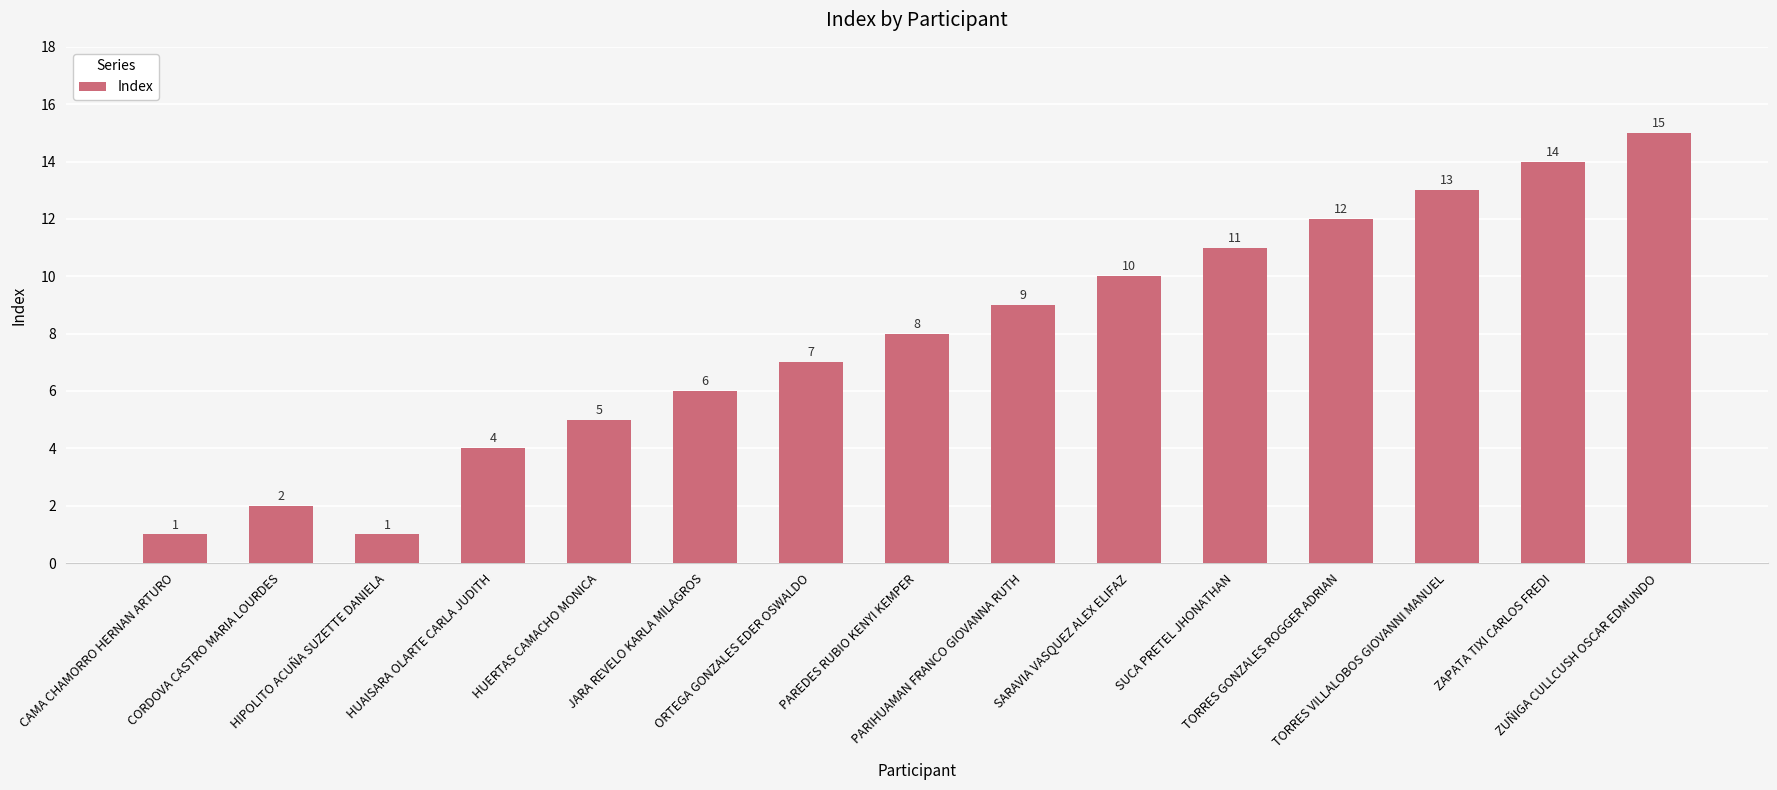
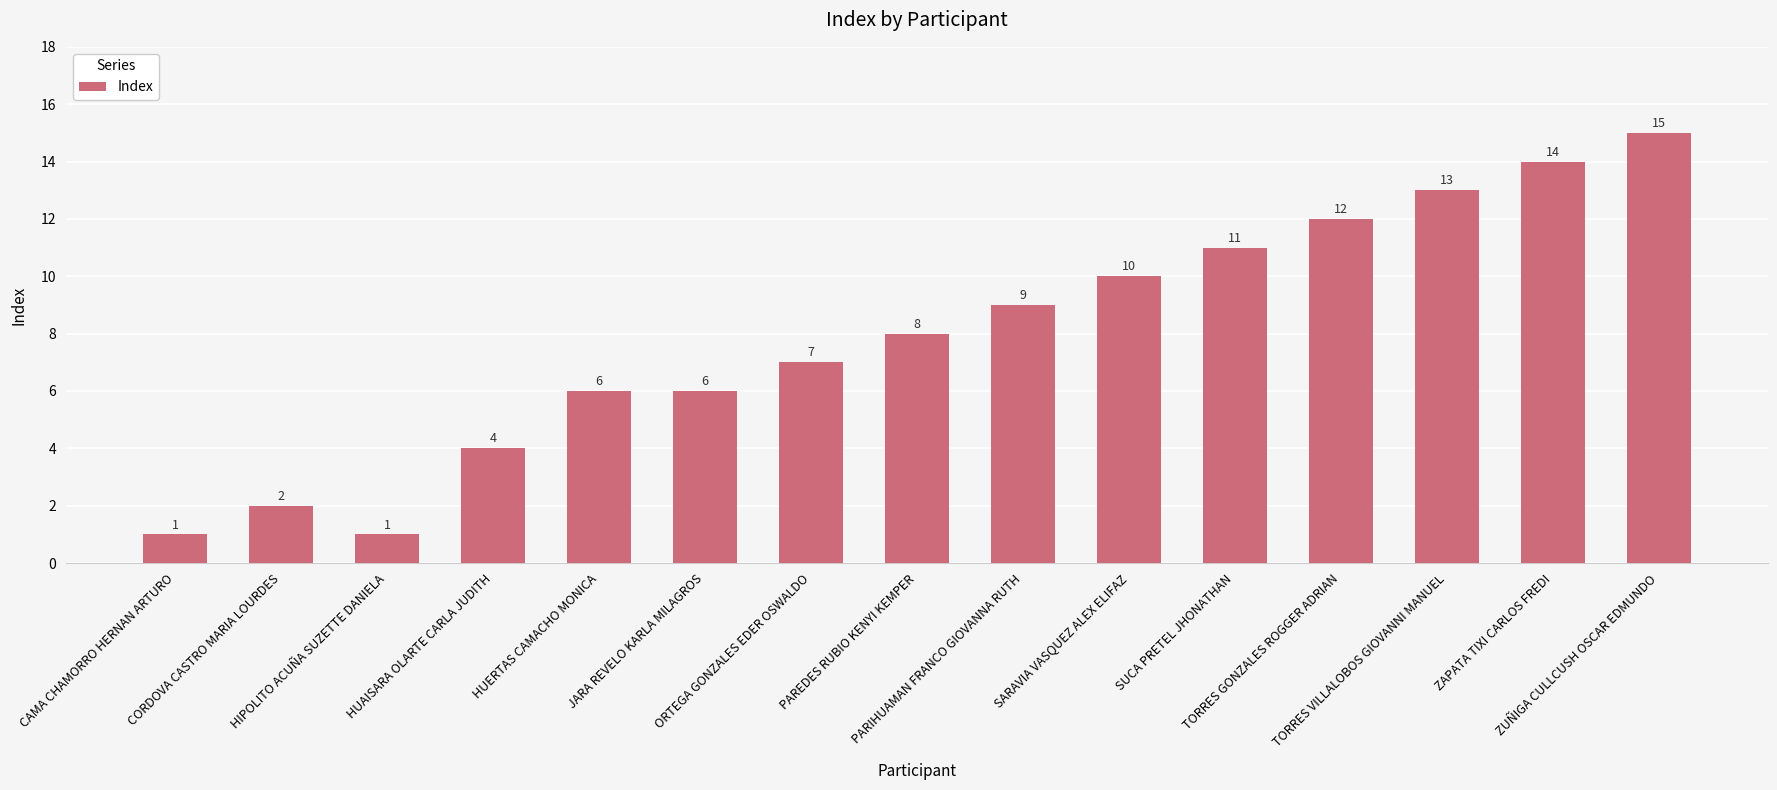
HUERTAS CAMACHO MONICA: 5 -> 6
